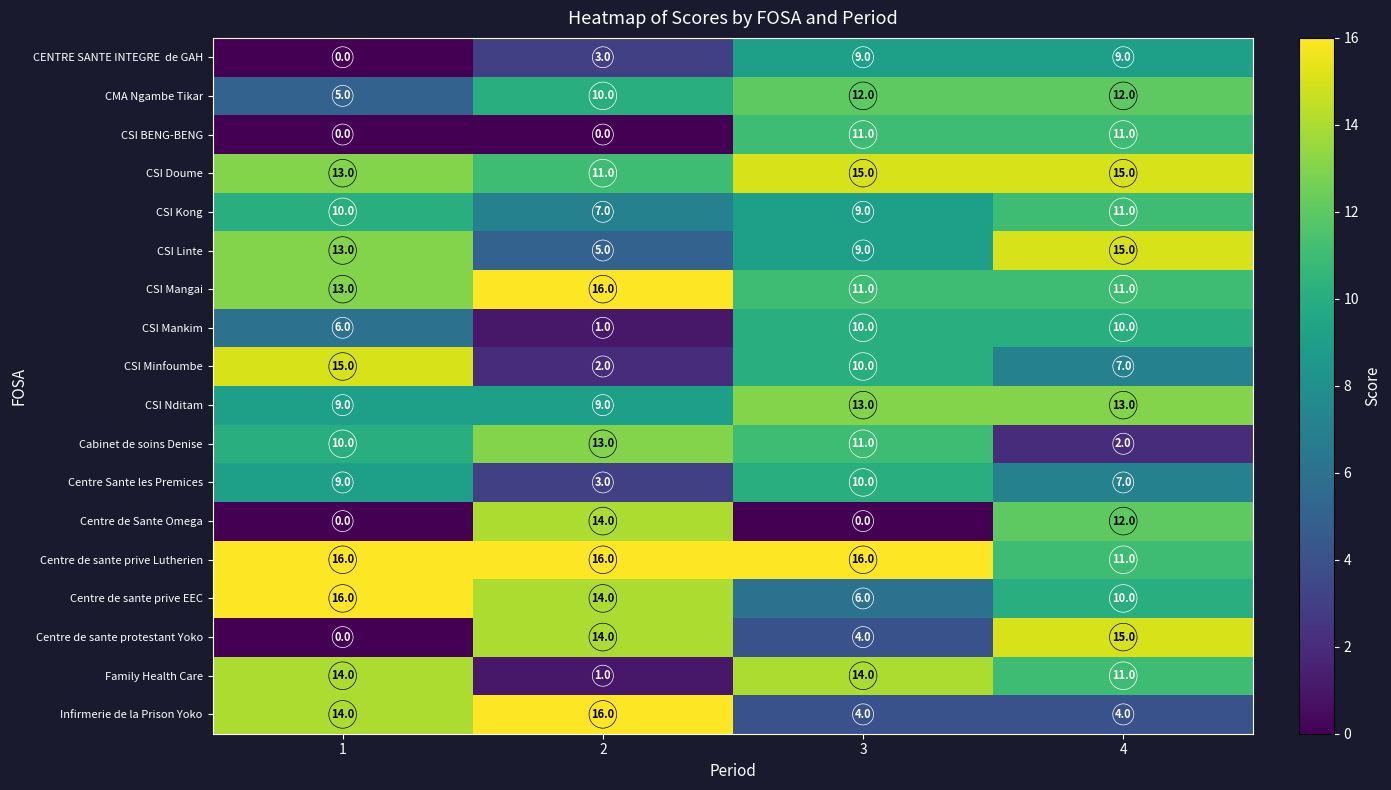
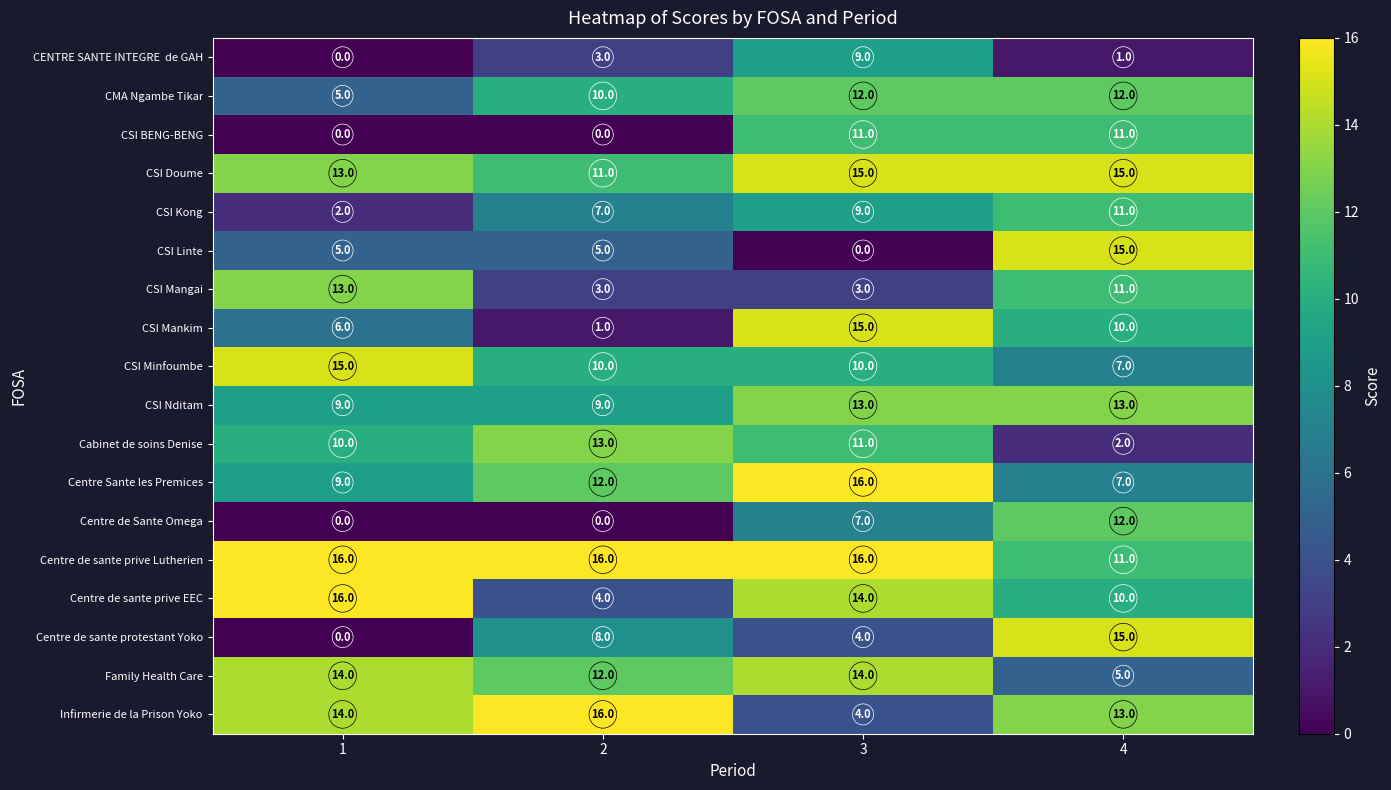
CENTRE SANTE INTEGRE de GAH, 4: 9.0 -> 1.0
CSI Kong, 1: 10.0 -> 2.0
CSI Linte, 1: 13.0 -> 5.0
CSI Linte, 3: 9.0 -> 0.0
CSI Mangai, 2: 16.0 -> 3.0
CSI Mangai, 3: 11.0 -> 3.0
CSI Mankim, 3: 10.0 -> 15.0
CSI Minfoumbe, 2: 2.0 -> 10.0
Centre Sante les Premices, 2: 3.0 -> 12.0
Centre Sante les Premices, 3: 10.0 -> 16.0
Centre de Sante Omega, 2: 14.0 -> 0.0
Centre de Sante Omega, 3: 0.0 -> 7.0
Centre de sante prive EEC, 2: 14.0 -> 4.0
Centre de sante prive EEC, 3: 6.0 -> 14.0
Centre de sante protestant Yoko, 2: 14.0 -> 8.0
Family Health Care, 2: 1.0 -> 12.0
Family Health Care, 4: 11.0 -> 5.0
Infirmerie de la Prison Yoko, 4: 4.0 -> 13.0
